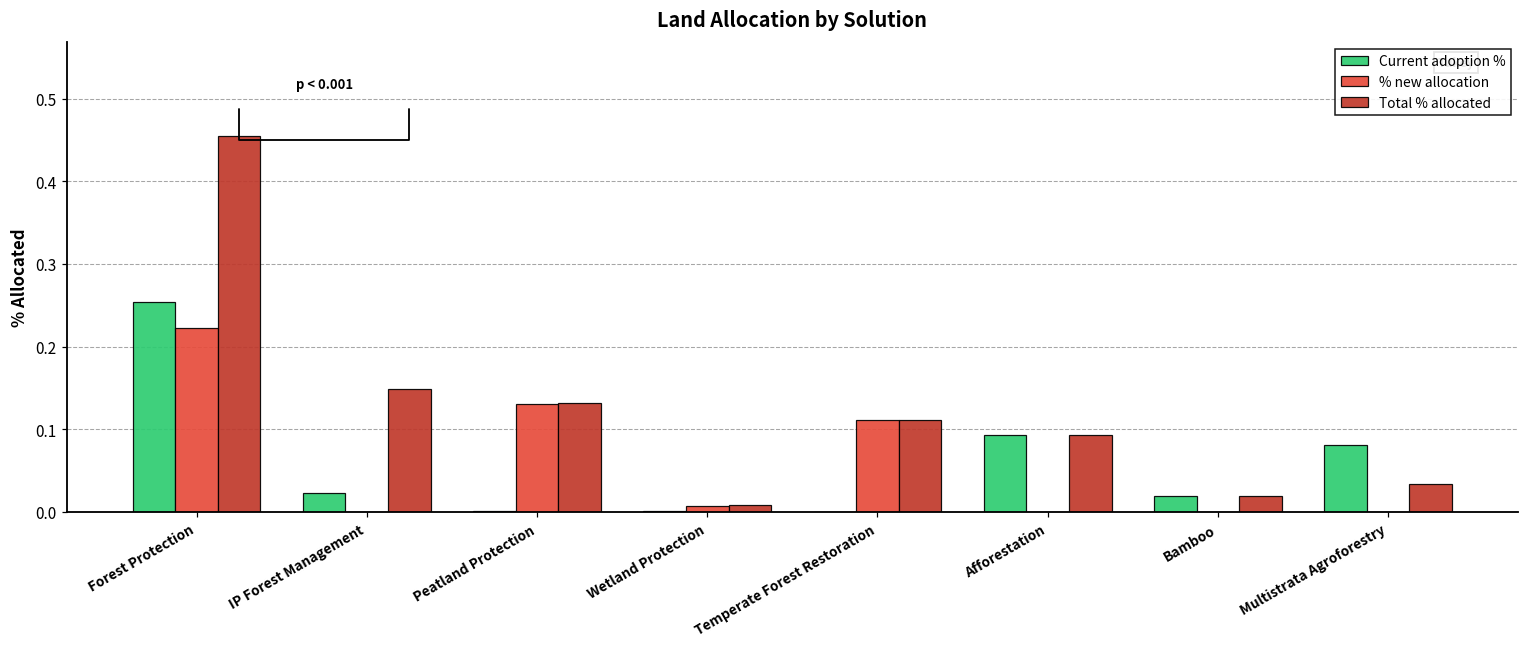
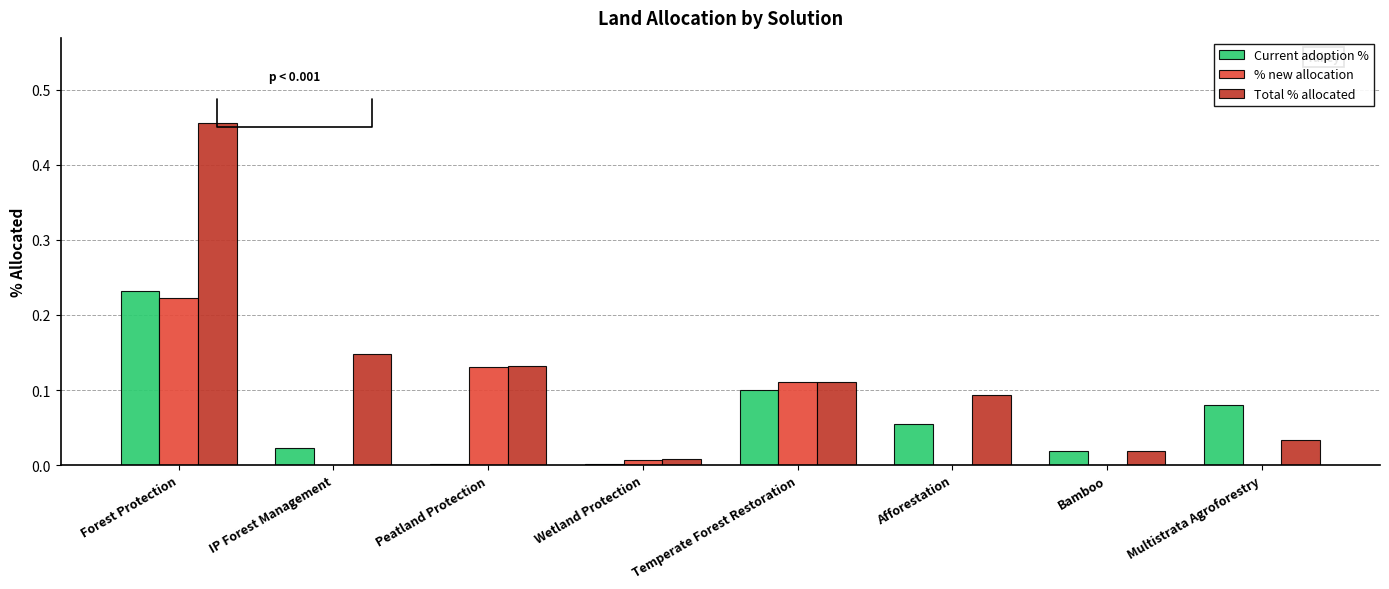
Current adoption %, Forest Protection: 0.25 -> 0.23
Current adoption %, Temperate Forest Restoration: 0.0 -> 0.1
Current adoption %, Afforestation: 0.09 -> 0.05
